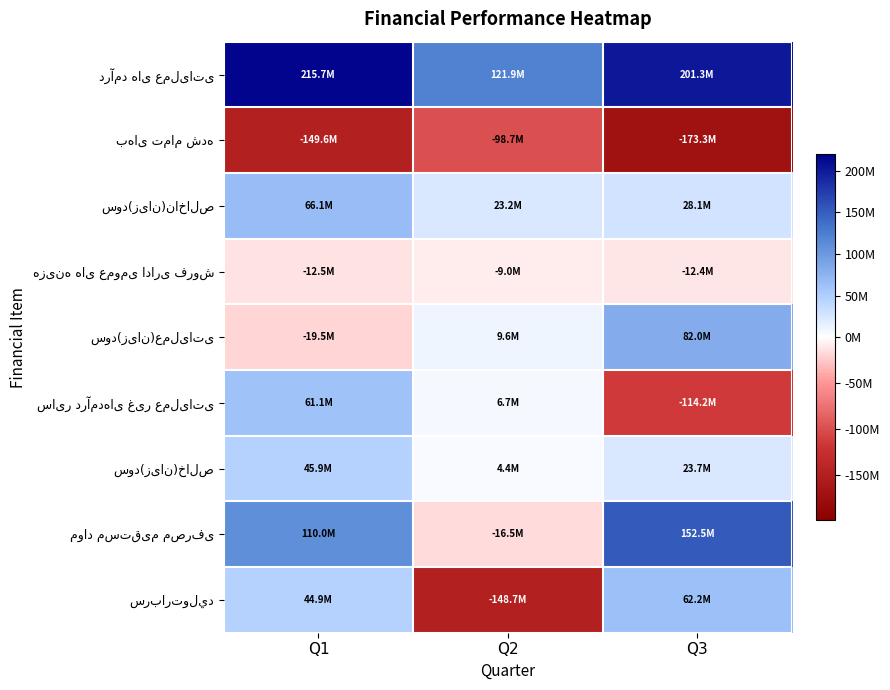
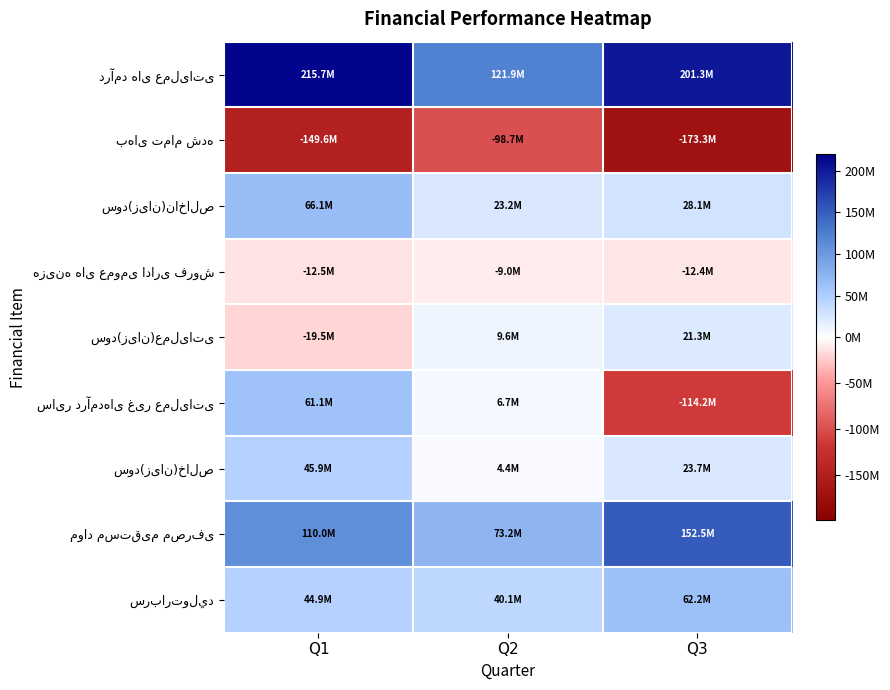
سود(زیان)عملیاتی, Q3: 82.0M -> 21.3M
مواد مستقیم مصرفی, Q2: -16.5M -> 73.2M
سربارتوليد, Q2: -148.7M -> 40.1M
